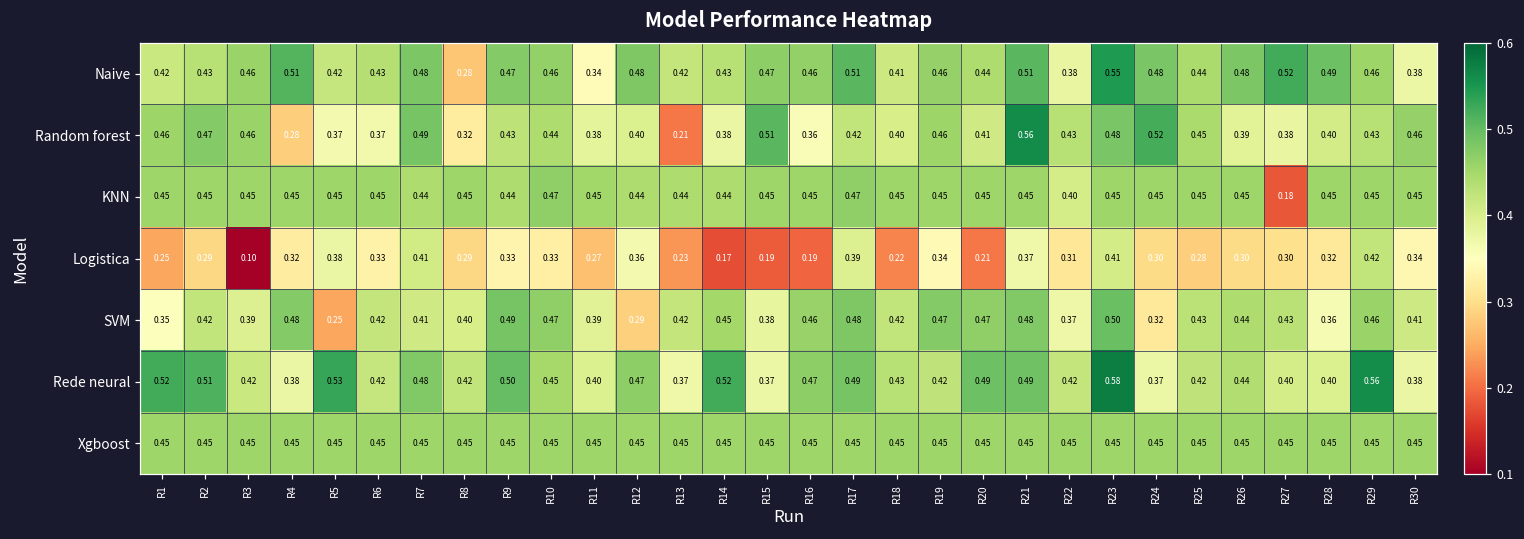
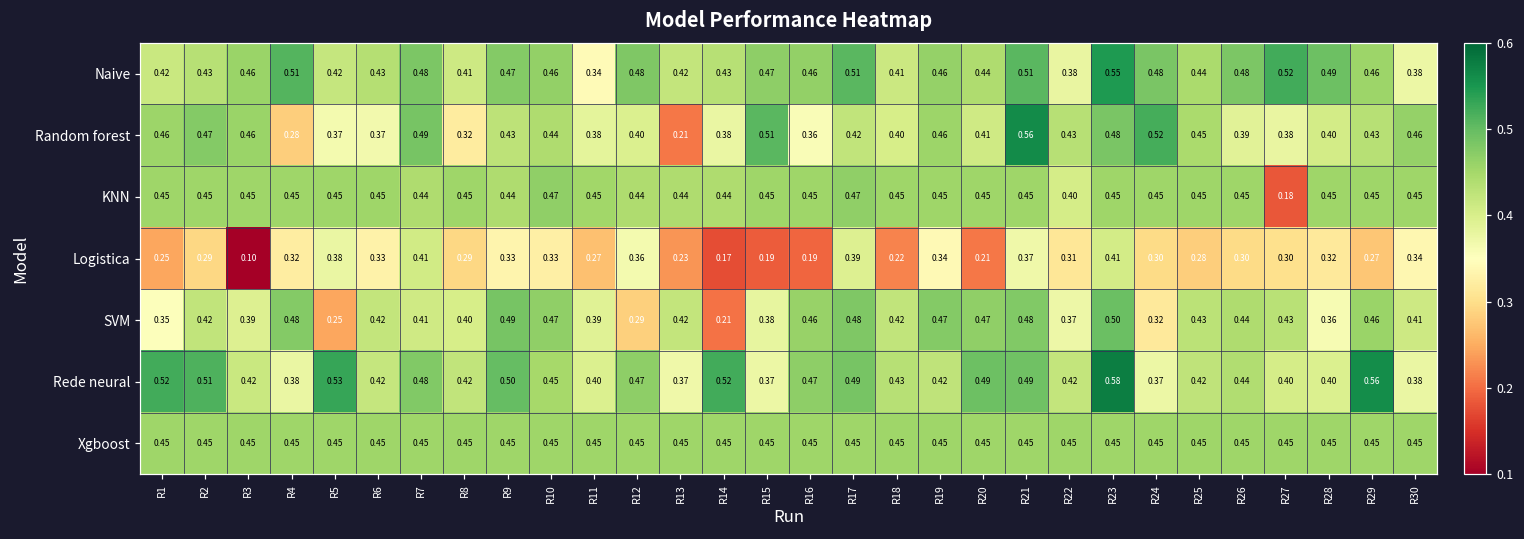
Naive, R8: 0.28 -> 0.41
Logistica, R29: 0.42 -> 0.27
SVM, R14: 0.45 -> 0.21
